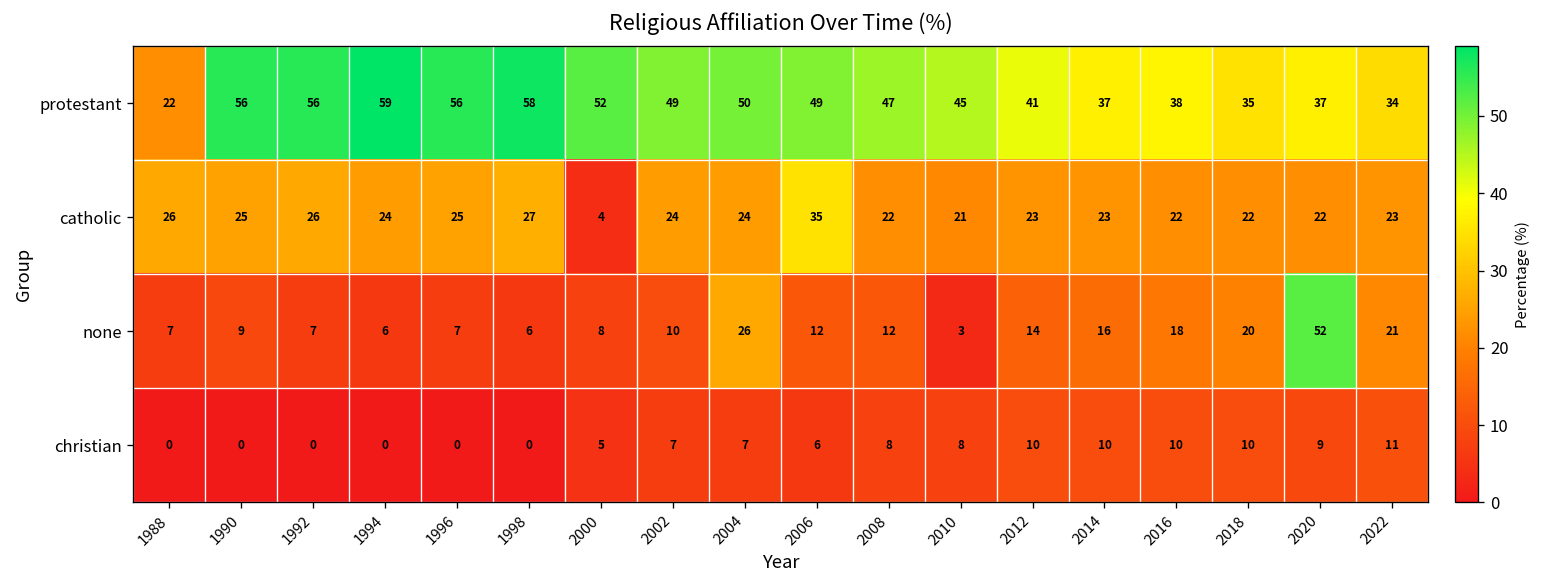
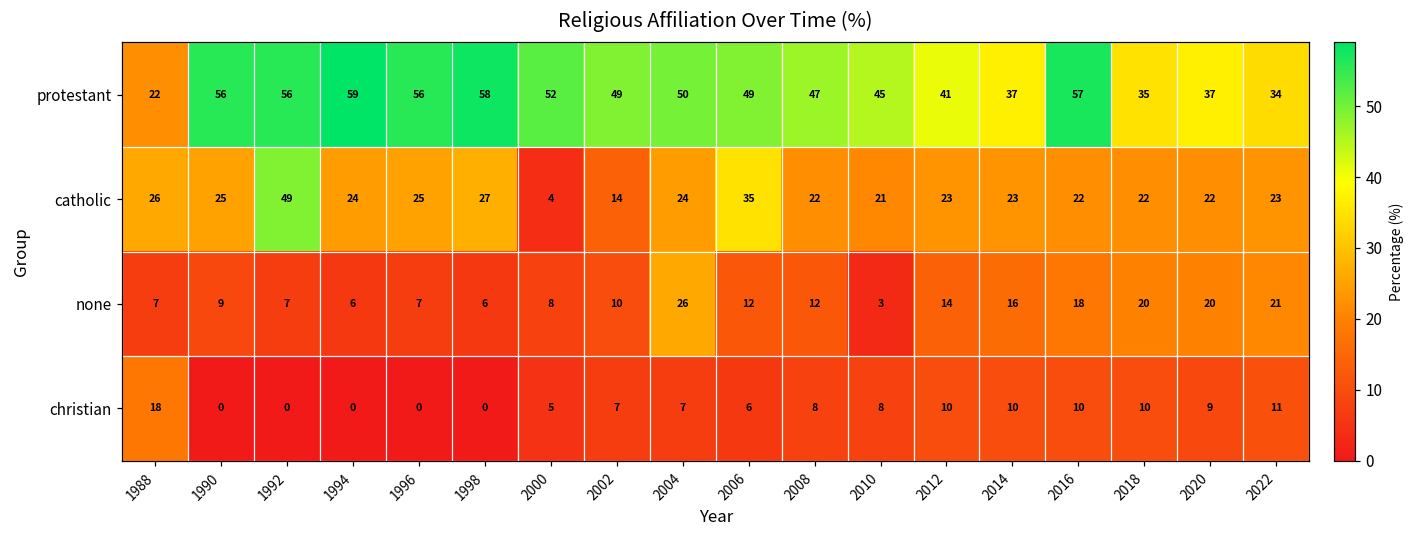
protestant, 2016: 38 -> 57
catholic, 1992: 26 -> 49
catholic, 2002: 24 -> 14
none, 2020: 52 -> 20
christian, 1988: 0 -> 18
